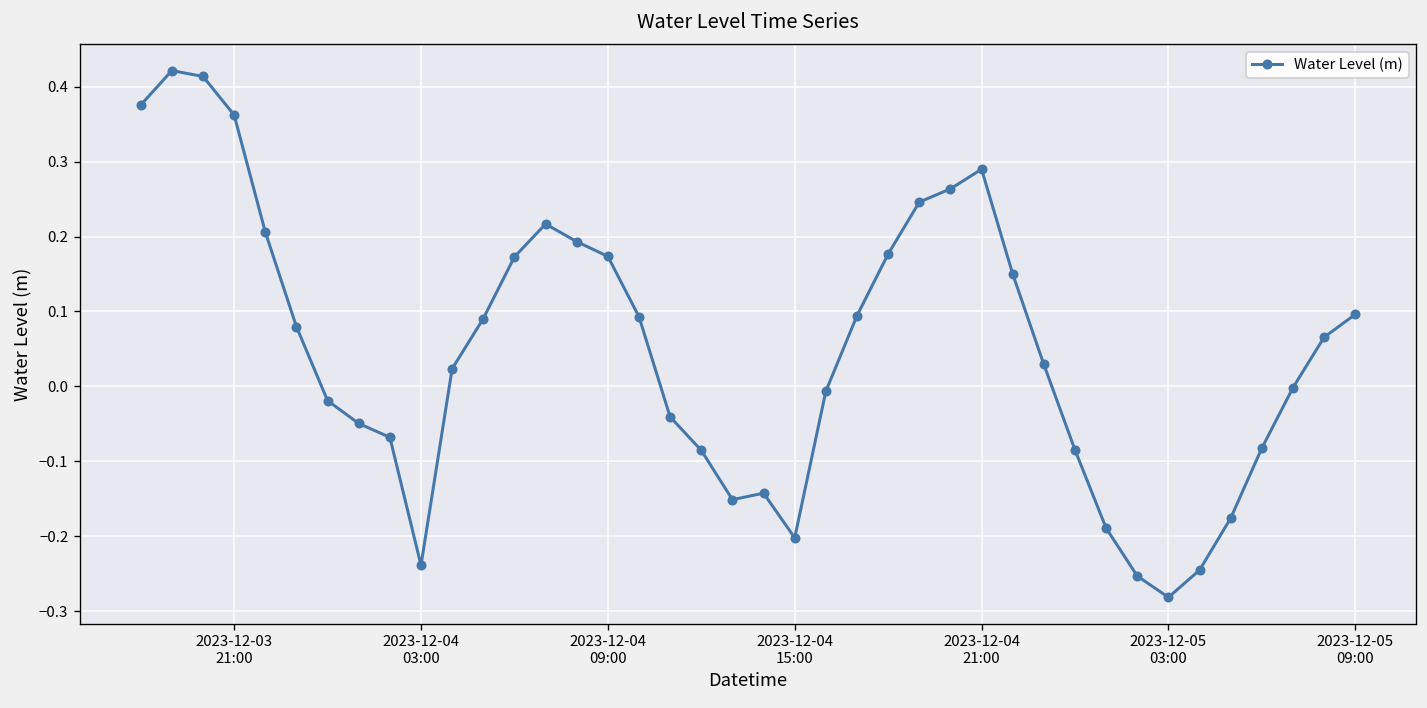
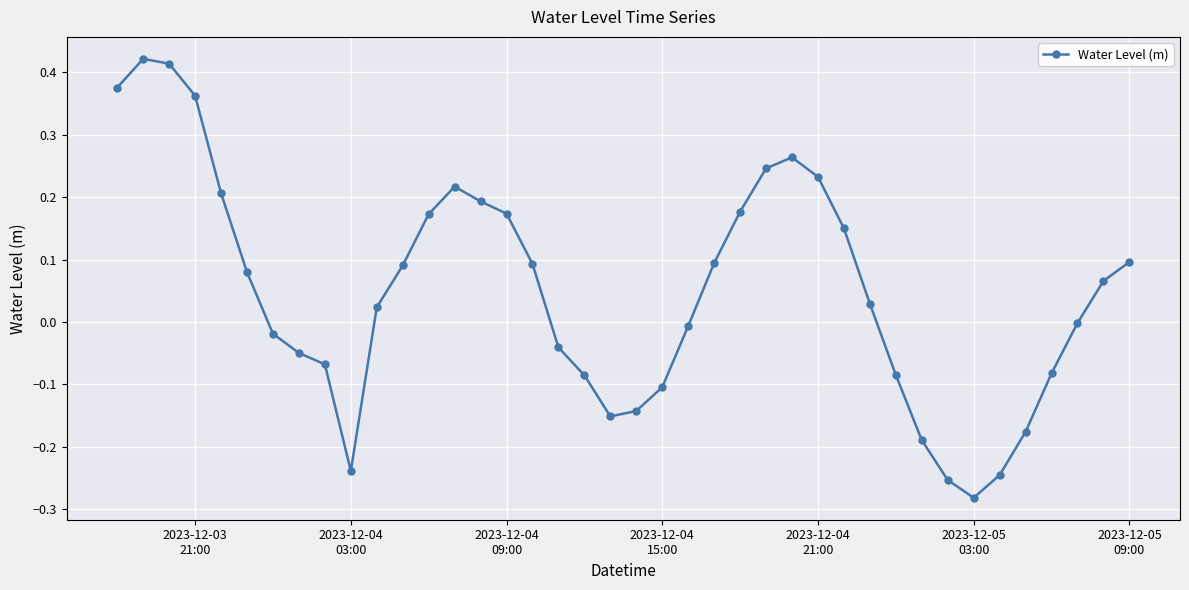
2023-12-04 15:00: -0.20 -> -0.10
2023-12-04 21:00: 0.29 -> 0.23
